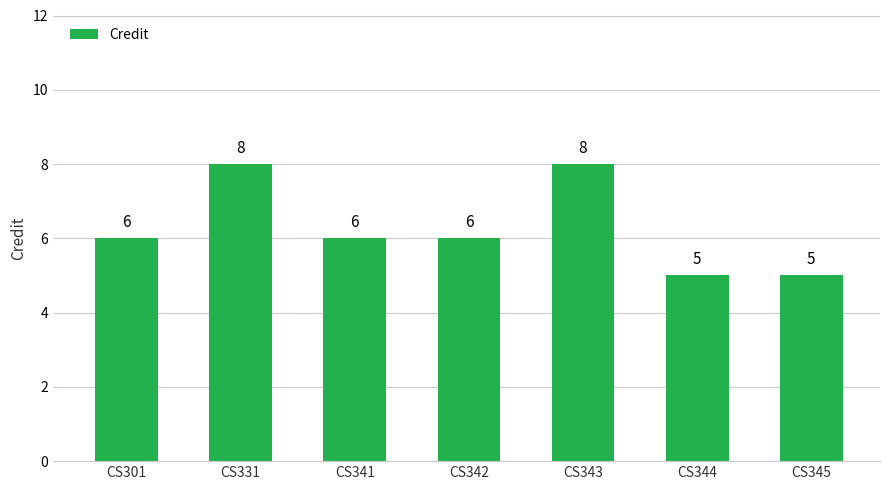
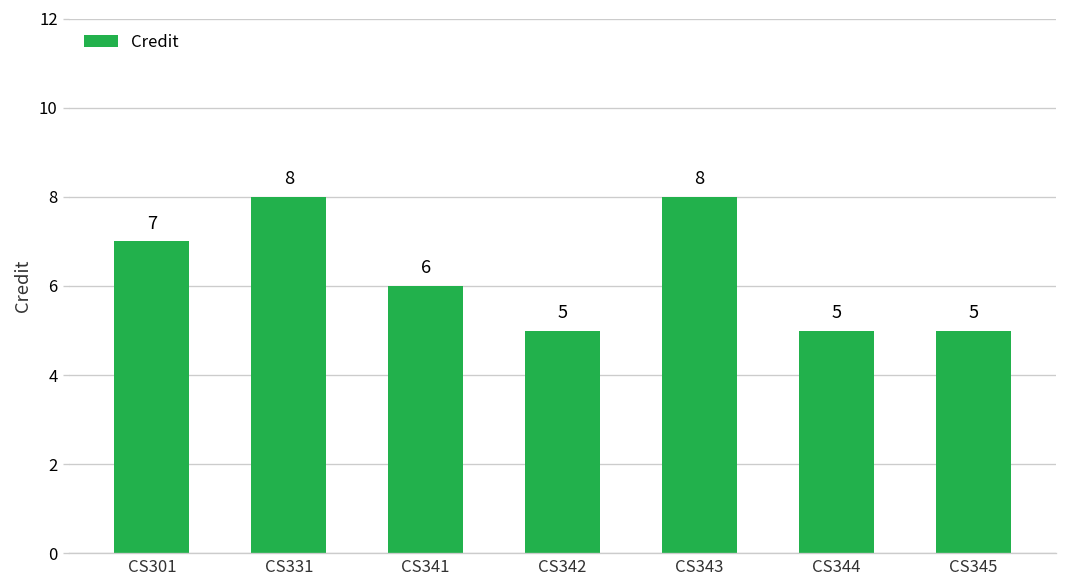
CS301: 6 -> 7
CS342: 6 -> 5
